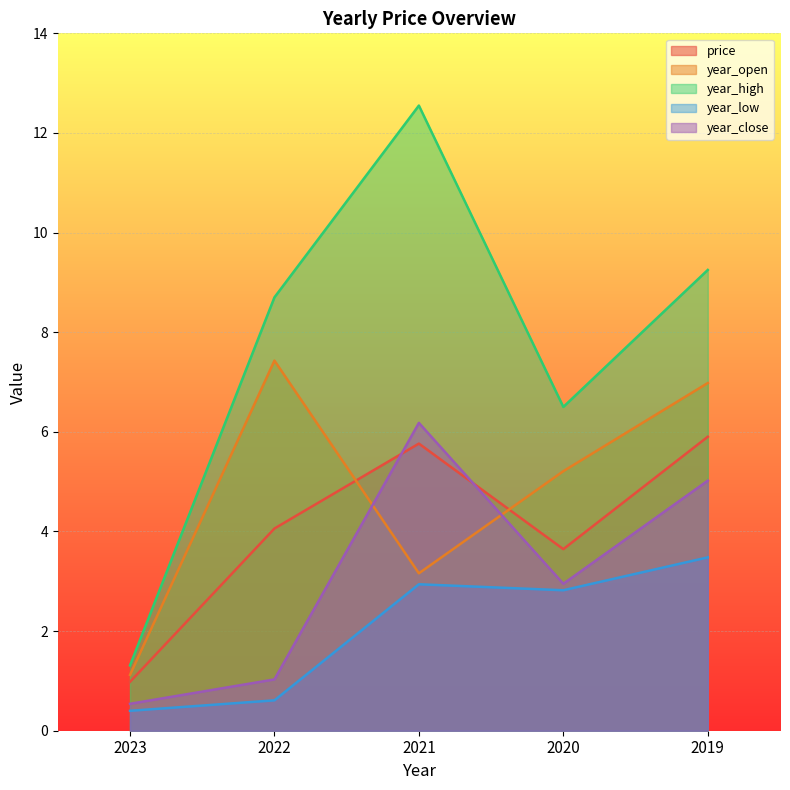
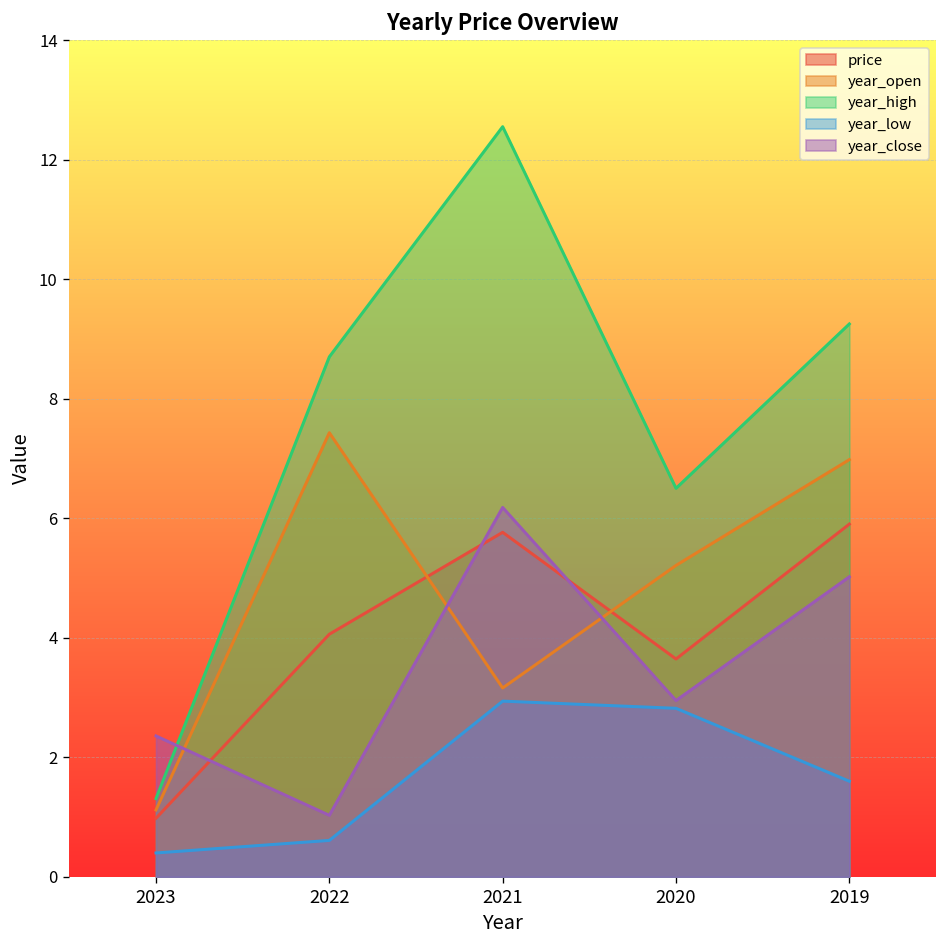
year_close, 2023: 0.5 -> 2.4
year_low, 2019: 3.5 -> 1.6
